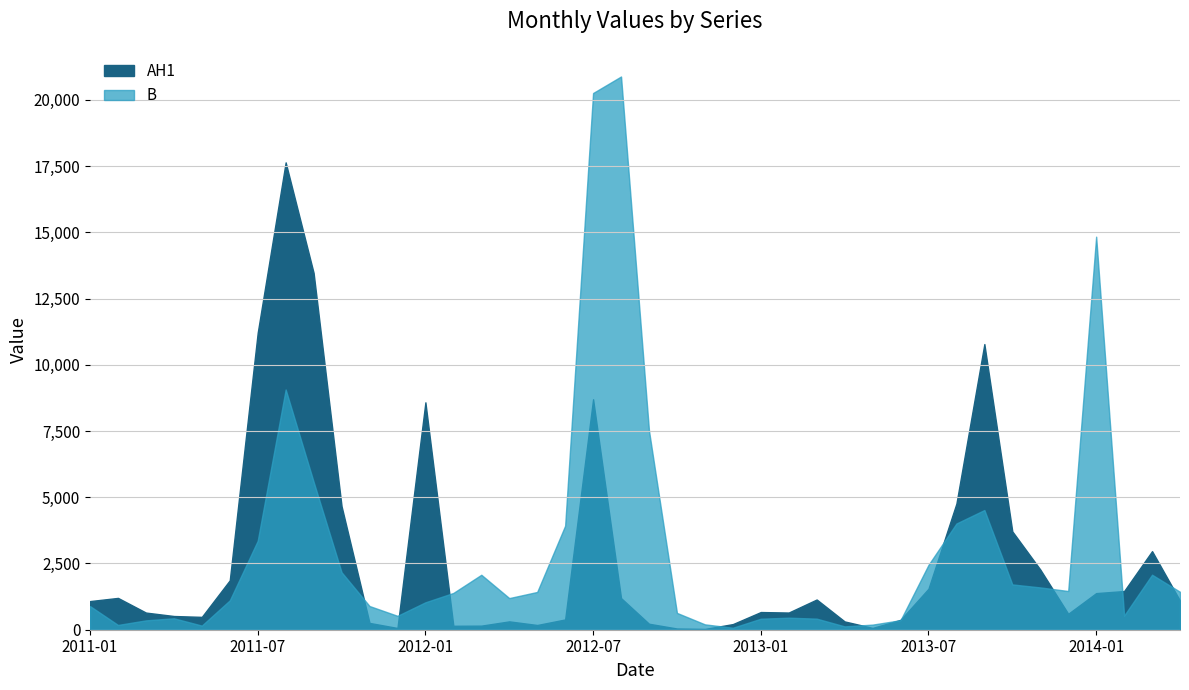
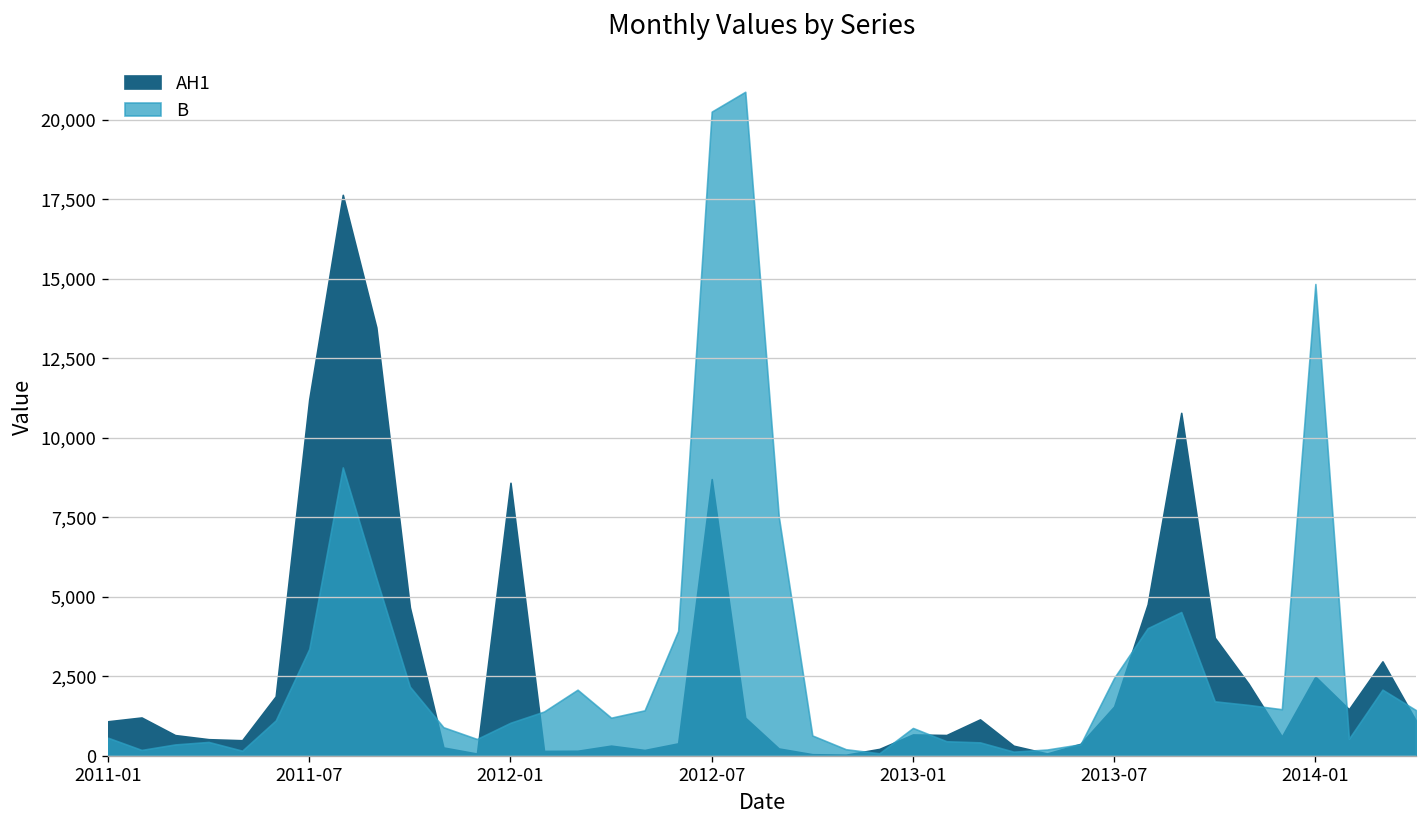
B, 2011-01: 900 -> 600
B, 2013-01: 400 -> 900
AH1, 2014-01: 1,400 -> 2,500
